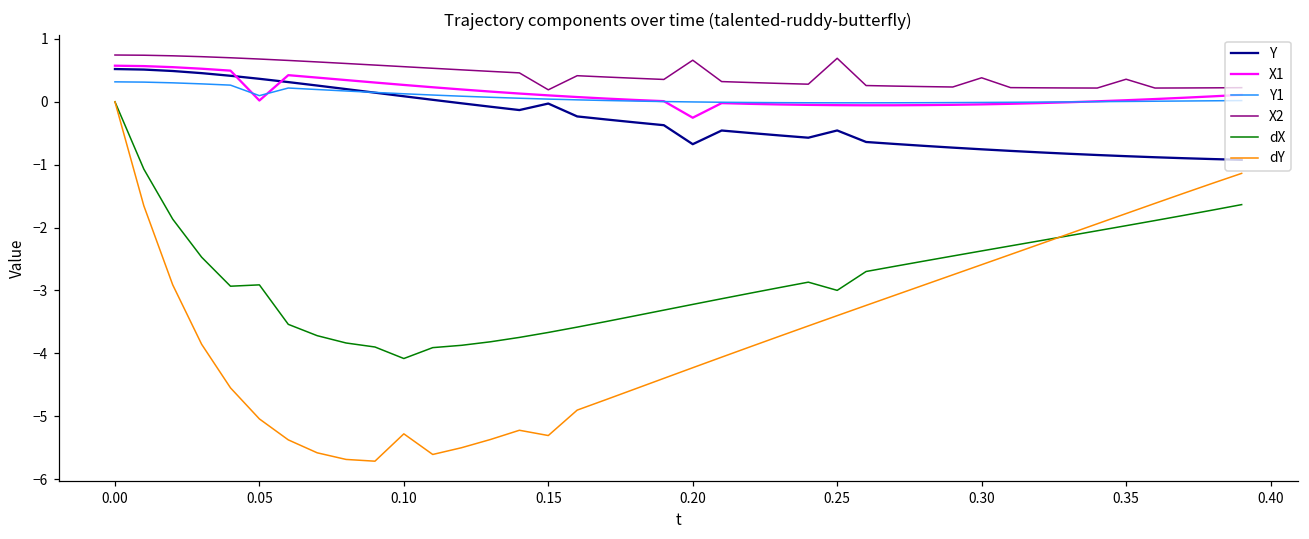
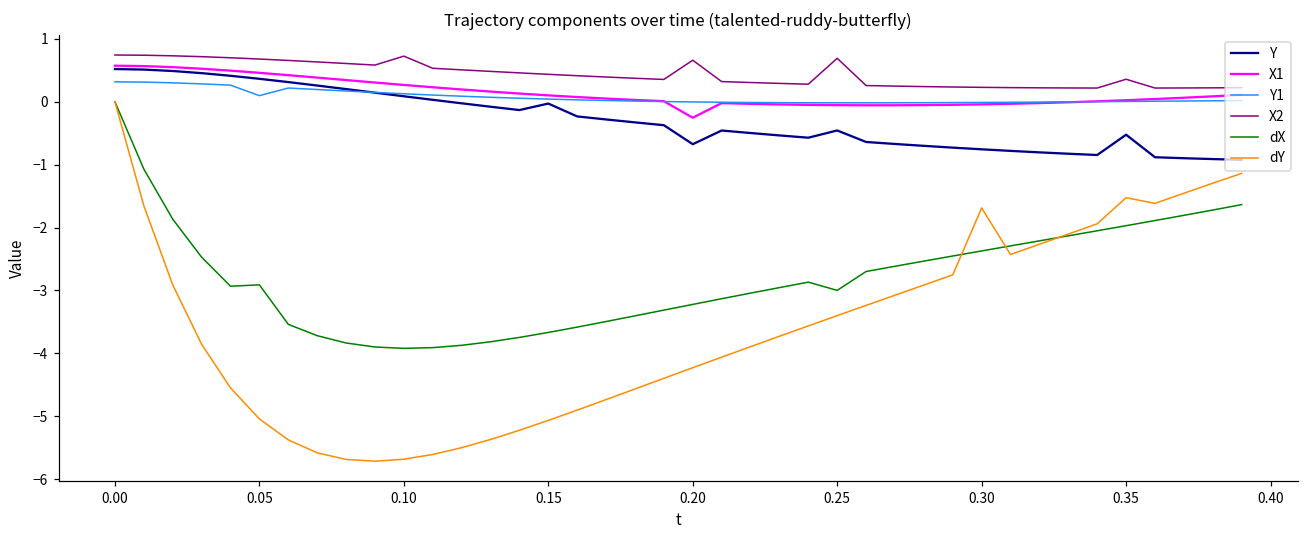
X1, 0.05: 0.0 -> 0.5
X2, 0.10: 0.6 -> 0.7
dX, 0.10: -4.1 -> -3.9
dY, 0.10: -5.3 -> -5.7
X2, 0.15: 0.2 -> 0.4
dY, 0.15: -5.3 -> -5.1
X2, 0.30: 0.4 -> 0.2
dY, 0.30: -2.6 -> -1.7
Y, 0.35: -0.9 -> -0.5
dY, 0.35: -1.8 -> -1.5
